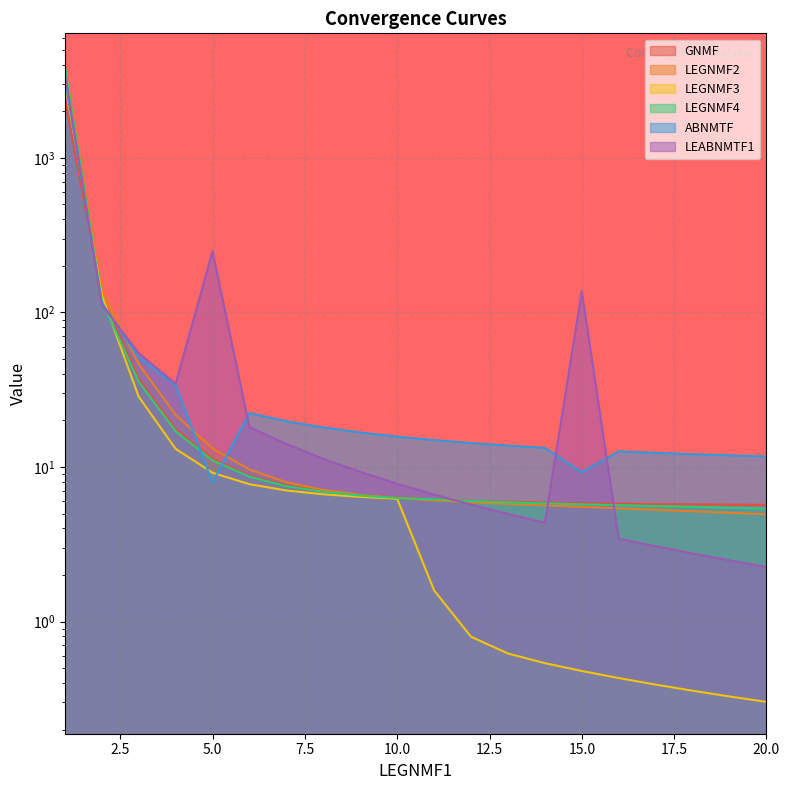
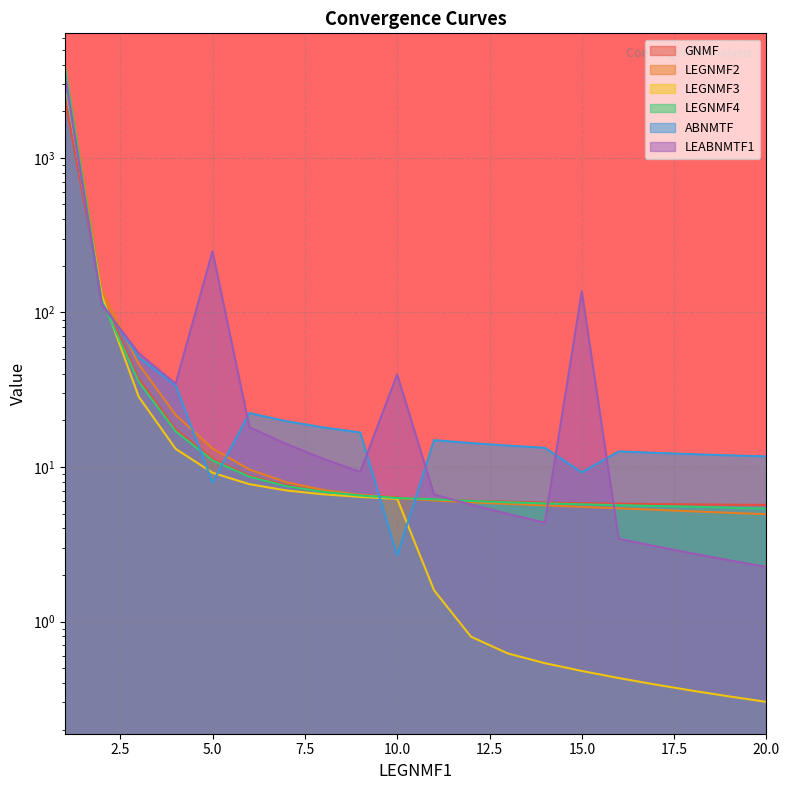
ABNMTF, 10.0: 16 -> 2.7
LEABNMTF1, 10.0: 8 -> 40
